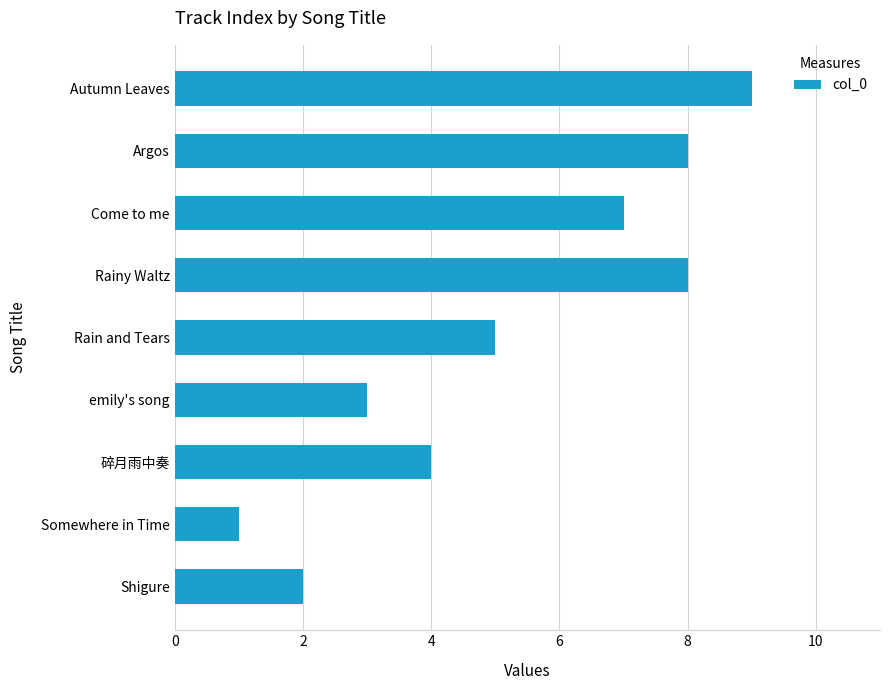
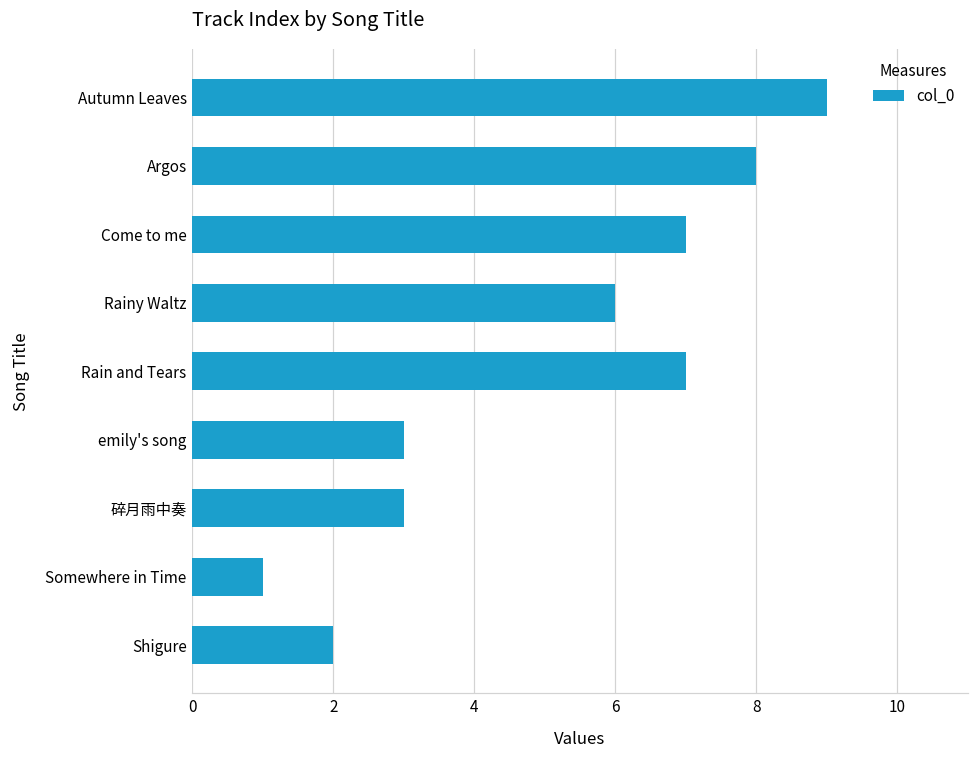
Rainy Waltz: 8 -> 6
Rain and Tears: 5 -> 7
碎月雨中奏: 4 -> 3
